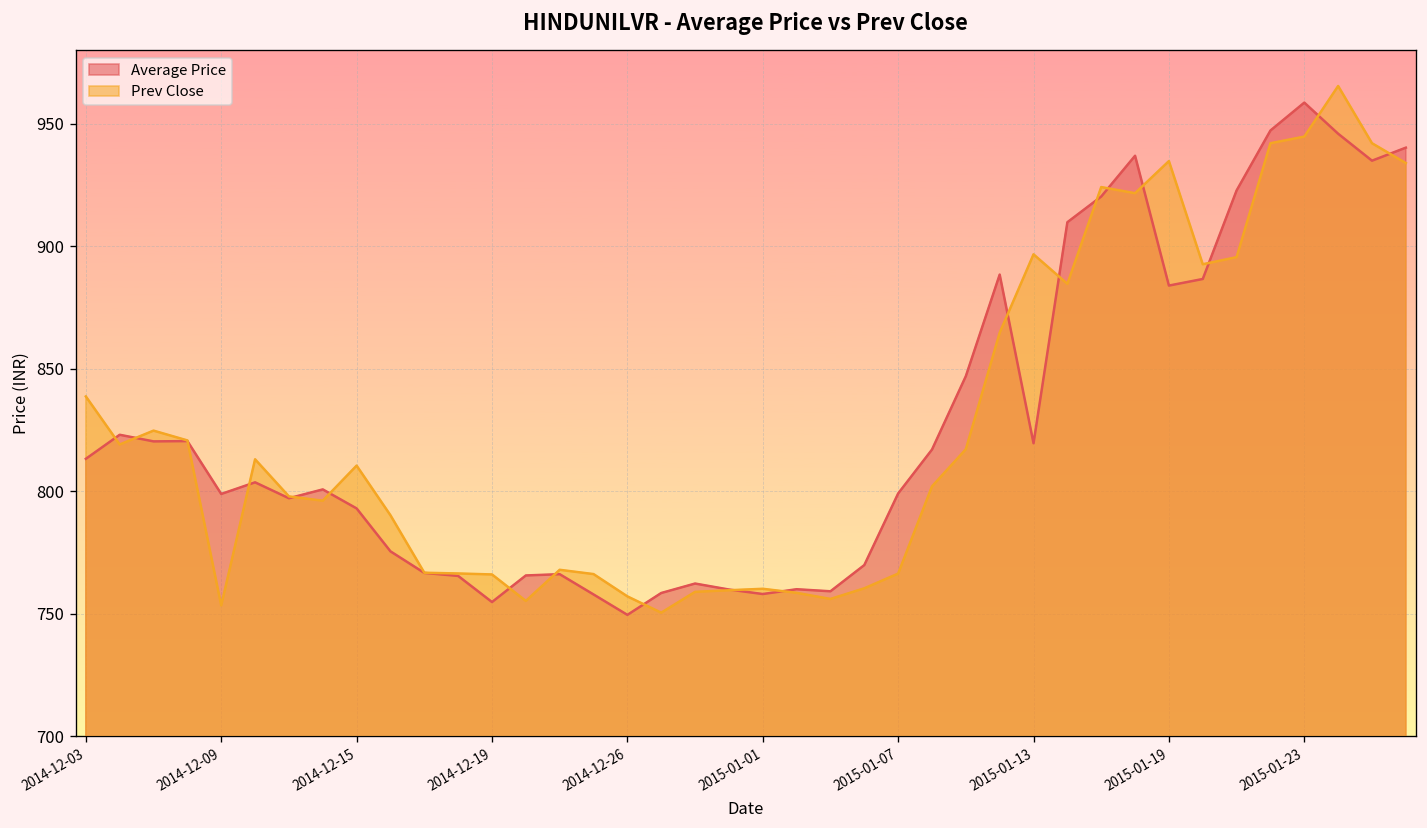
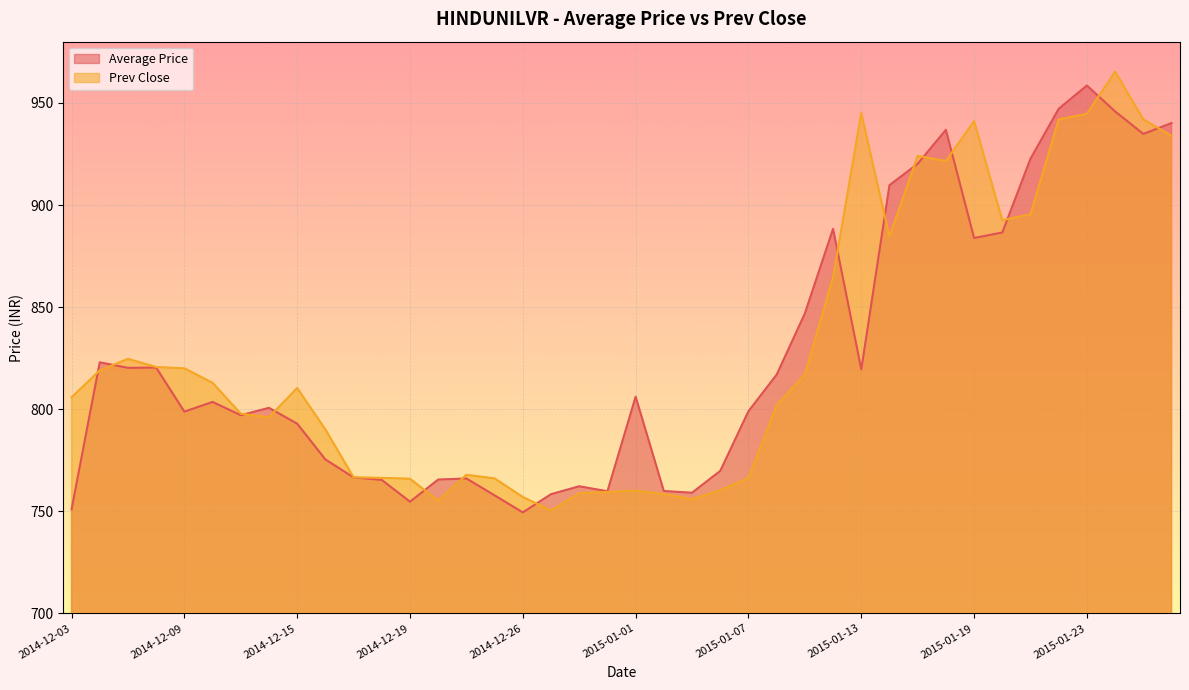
Average Price, 2014-12-03: 813 -> 751
Prev Close, 2014-12-03: 839 -> 806
Prev Close, 2014-12-09: 753 -> 820
Average Price, 2015-01-01: 758 -> 806
Prev Close, 2015-01-13: 897 -> 945
Prev Close, 2015-01-19: 935 -> 941
